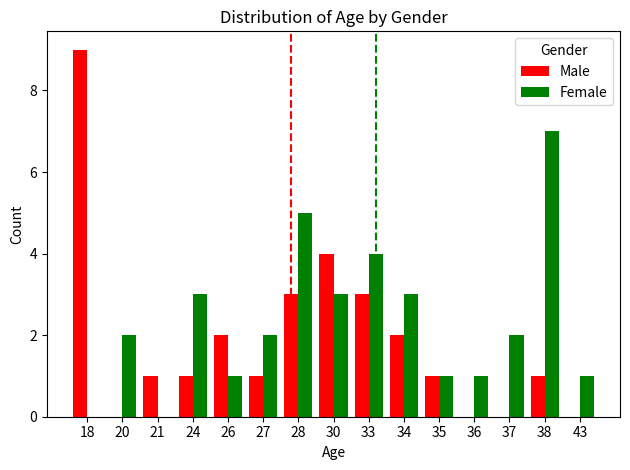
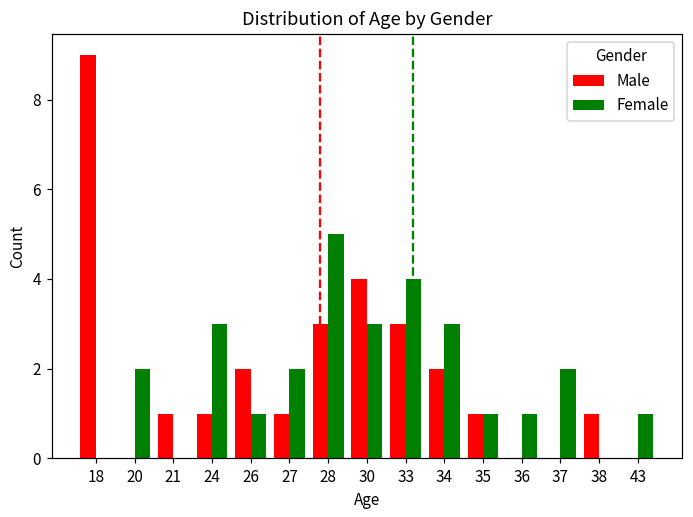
Female, 38: 7 -> 0
